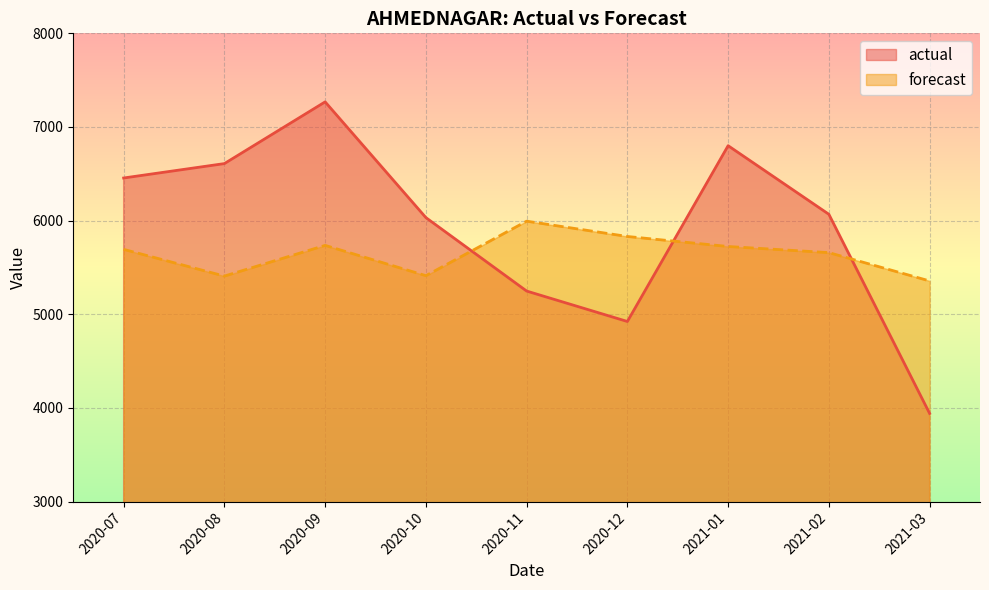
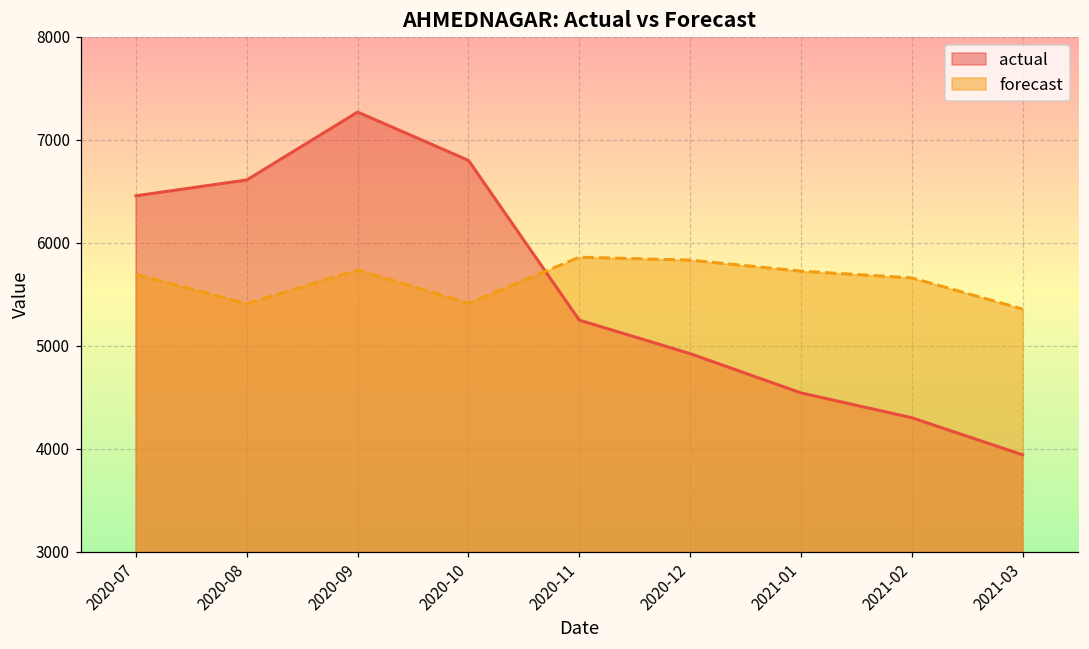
actual, 2020-10: 6000 -> 6800
forecast, 2020-11: 6000 -> 5900
actual, 2021-01: 6800 -> 4500
actual, 2021-02: 6100 -> 4300
